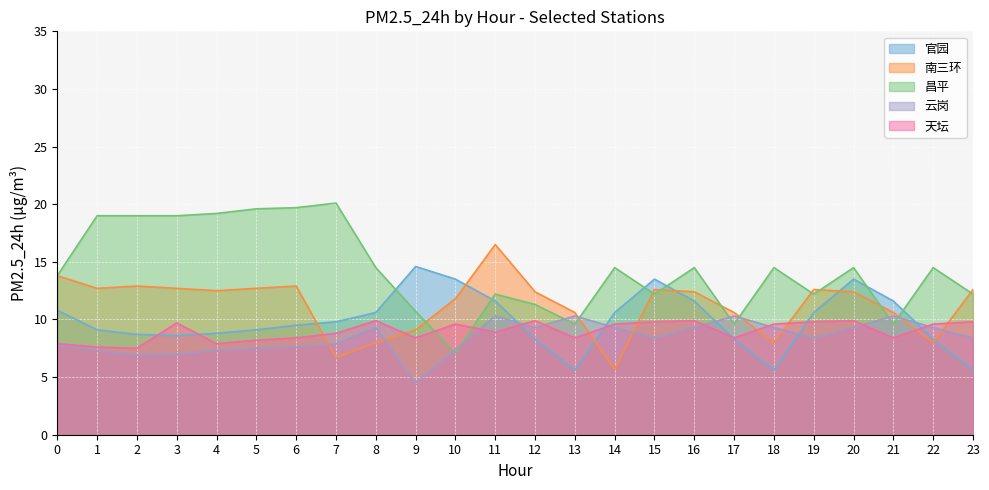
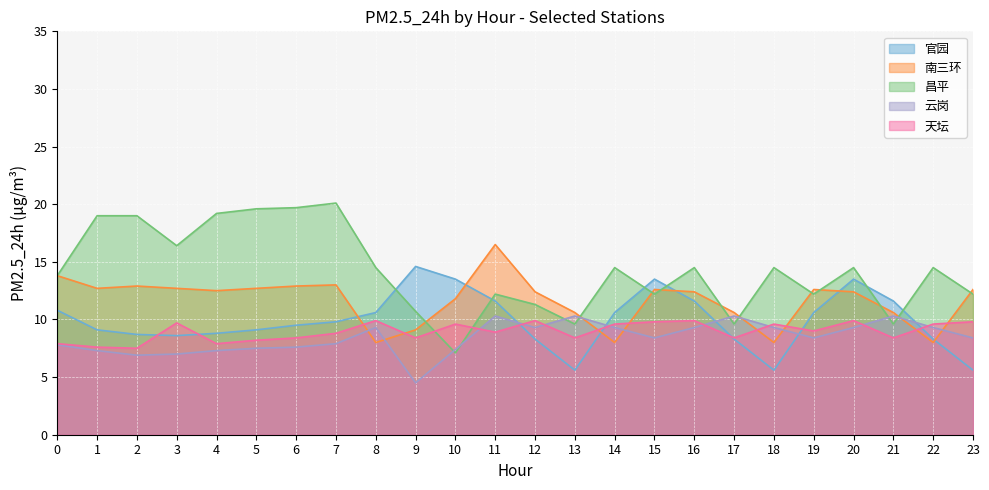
昌平, 3: 19.0 -> 16.4
南三环, 7: 6.7 -> 13.0
南三环, 14: 5.7 -> 8.0
天坛, 19: 9.8 -> 9.0
